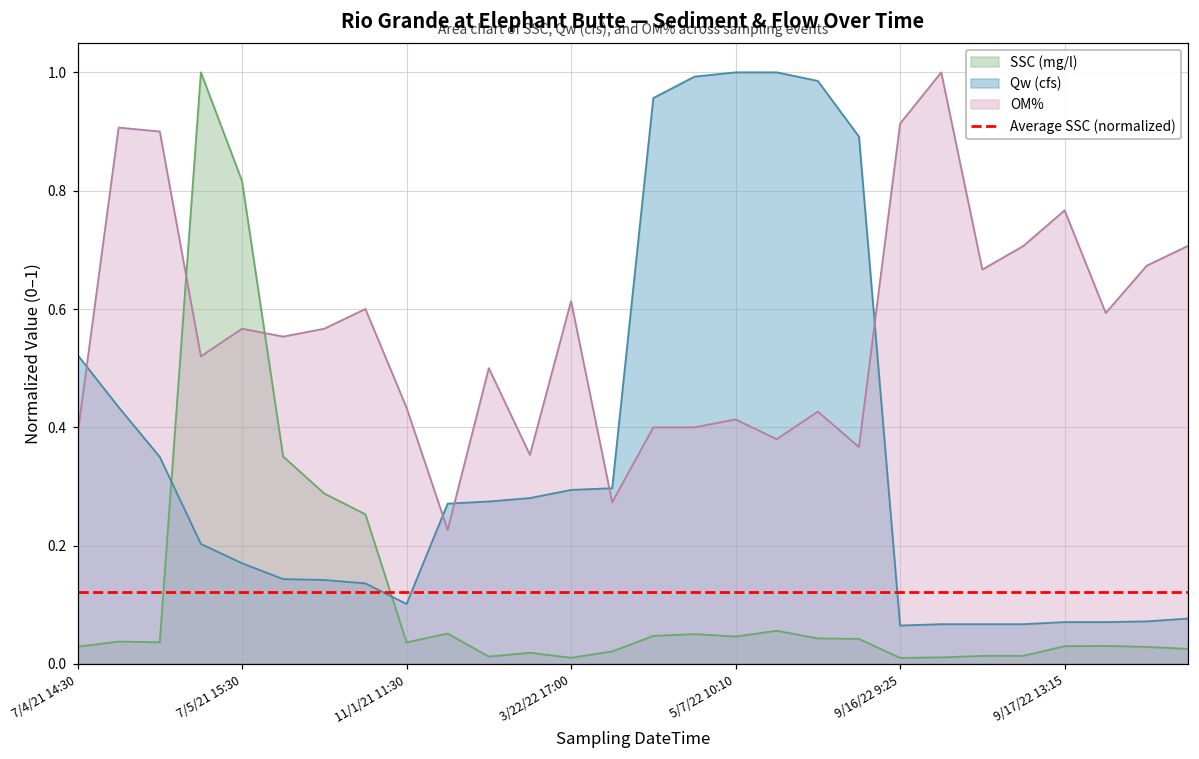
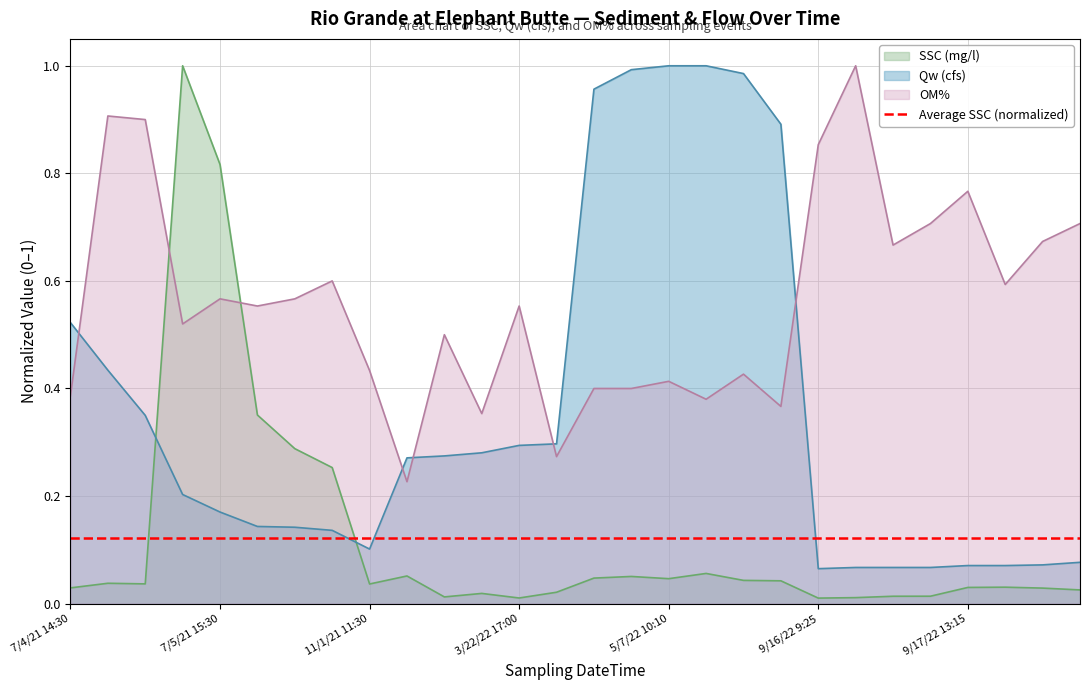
OM%, 3/22/22 17:00: 0.61 -> 0.55
OM%, 9/16/22 9:25: 0.91 -> 0.85
